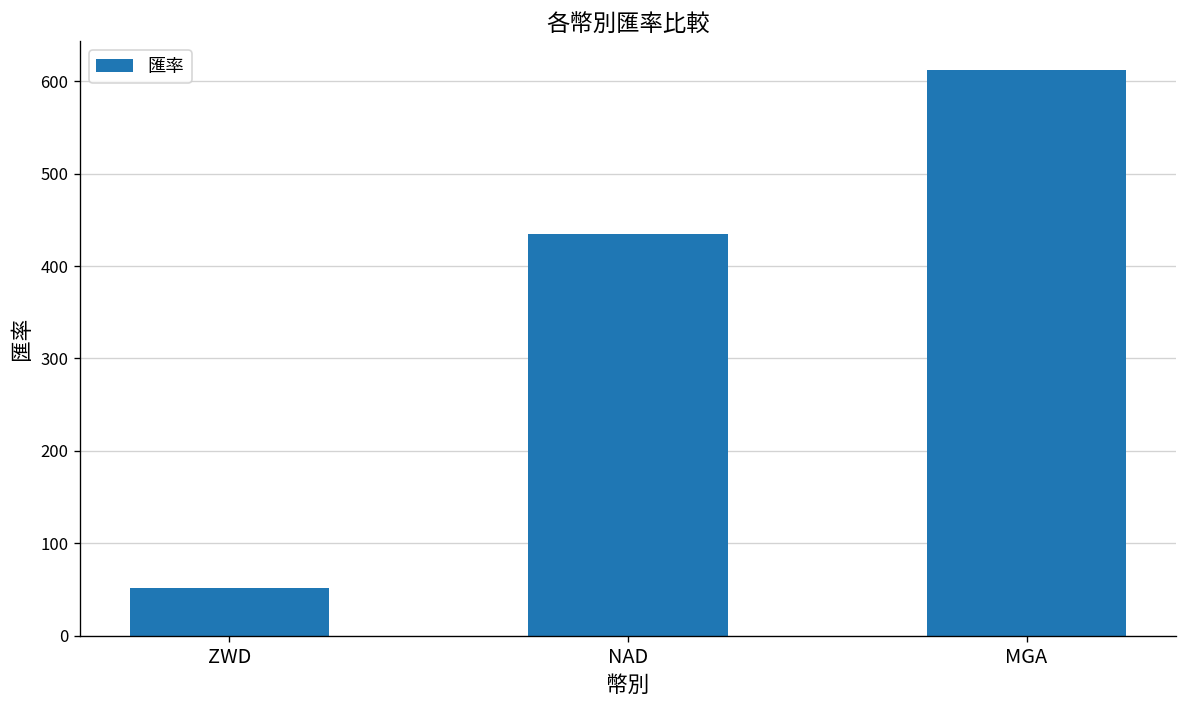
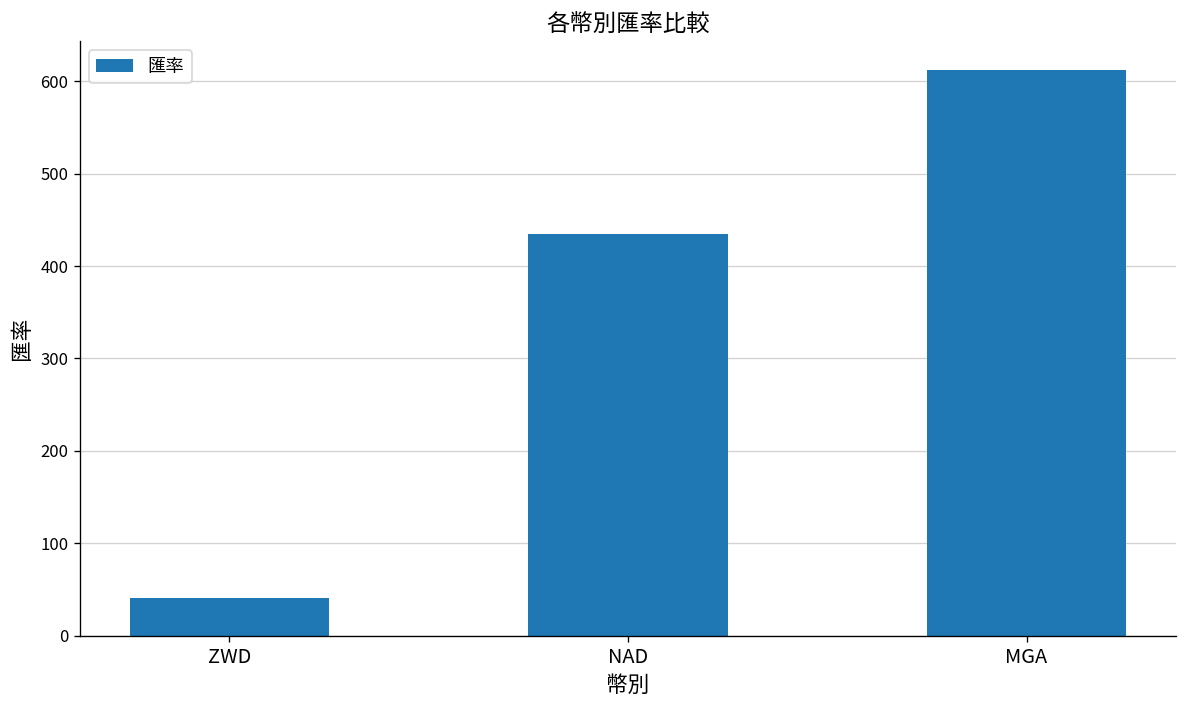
ZWD: 50 -> 40
